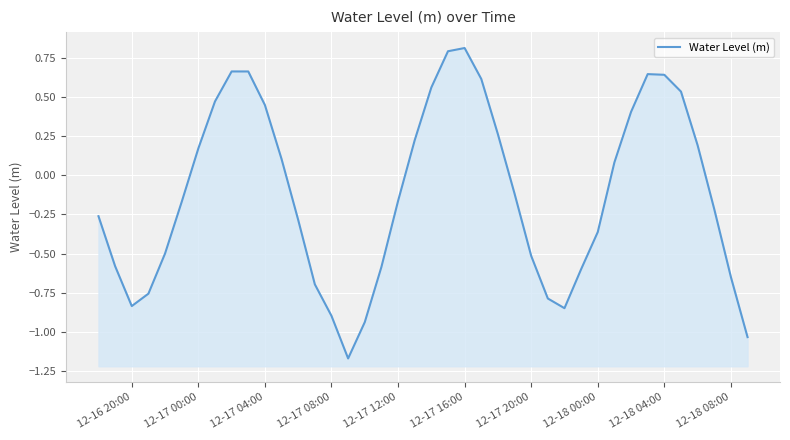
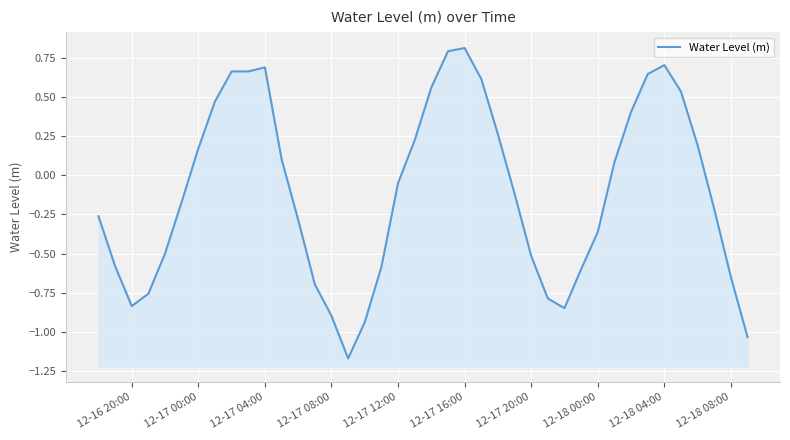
12-17 04:00: 0.45 -> 0.69
12-17 12:00: -0.16 -> -0.05
12-18 04:00: 0.64 -> 0.71
